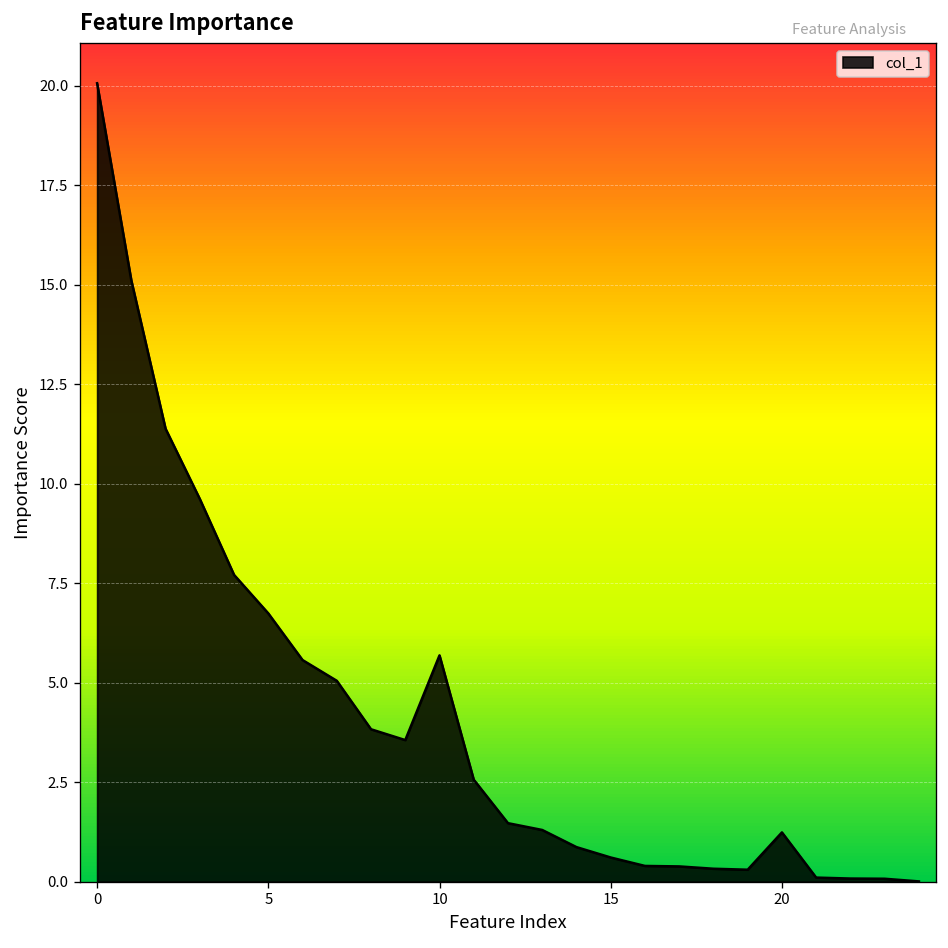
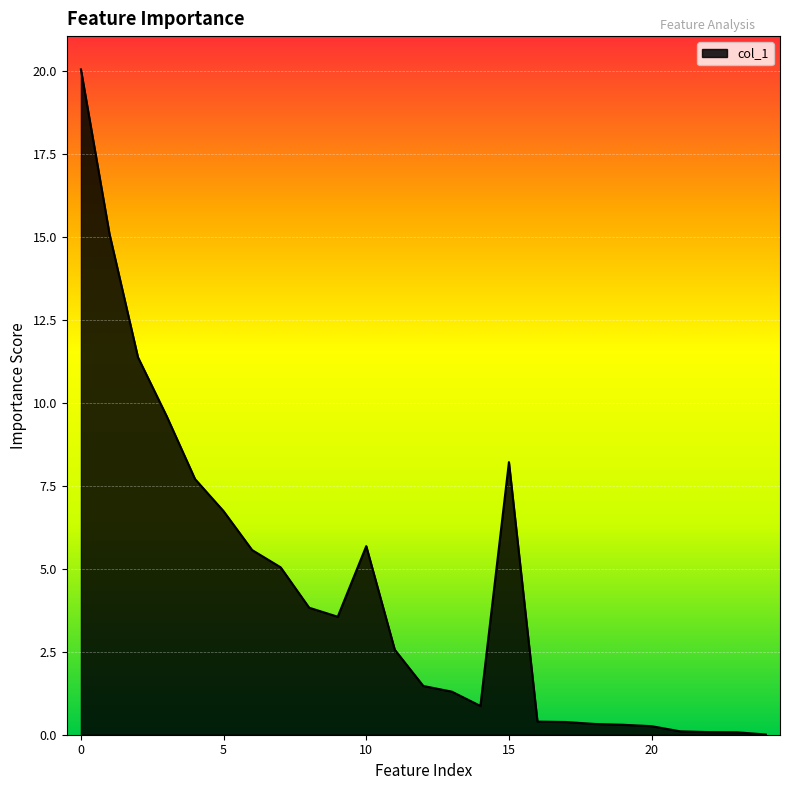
15: 0.6 -> 8.2
20: 1.2 -> 0.3
